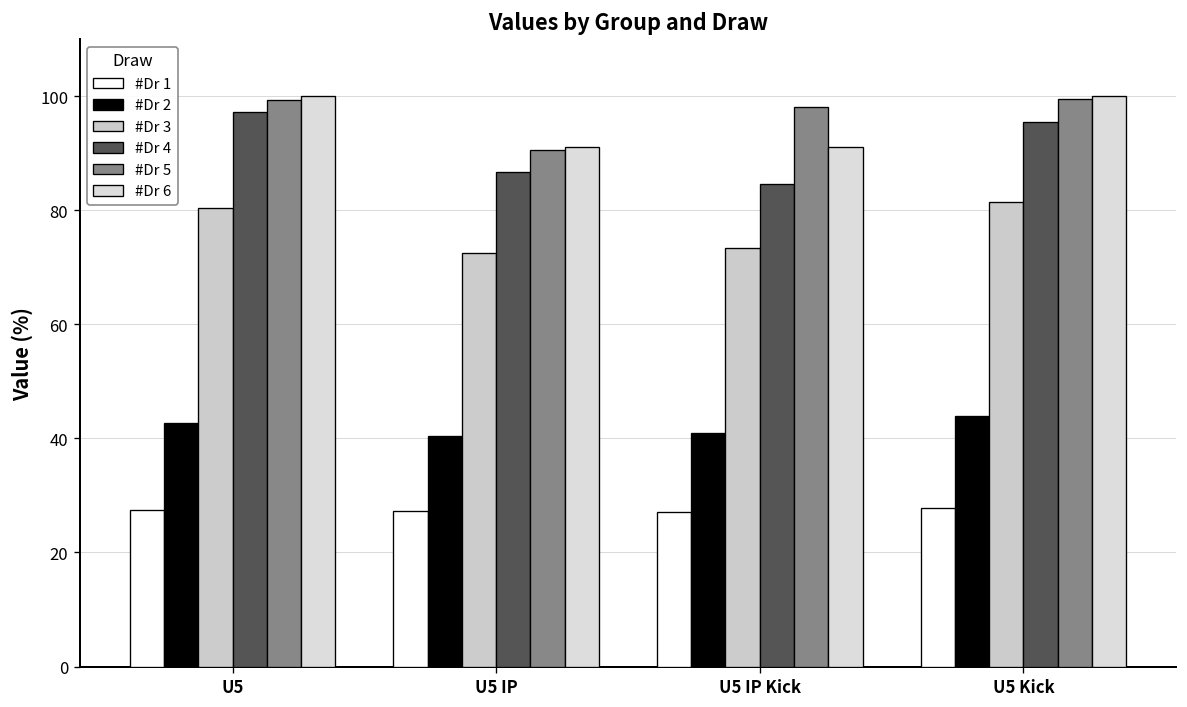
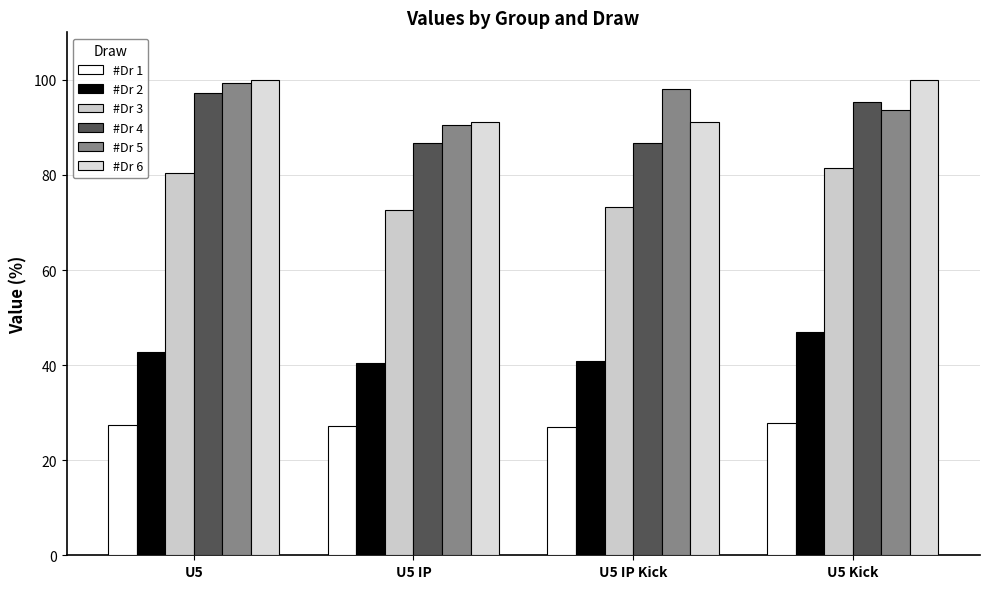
#Dr 4, U5 IP Kick: 85 -> 87
#Dr 2, U5 Kick: 44 -> 47
#Dr 5, U5 Kick: 99 -> 94
